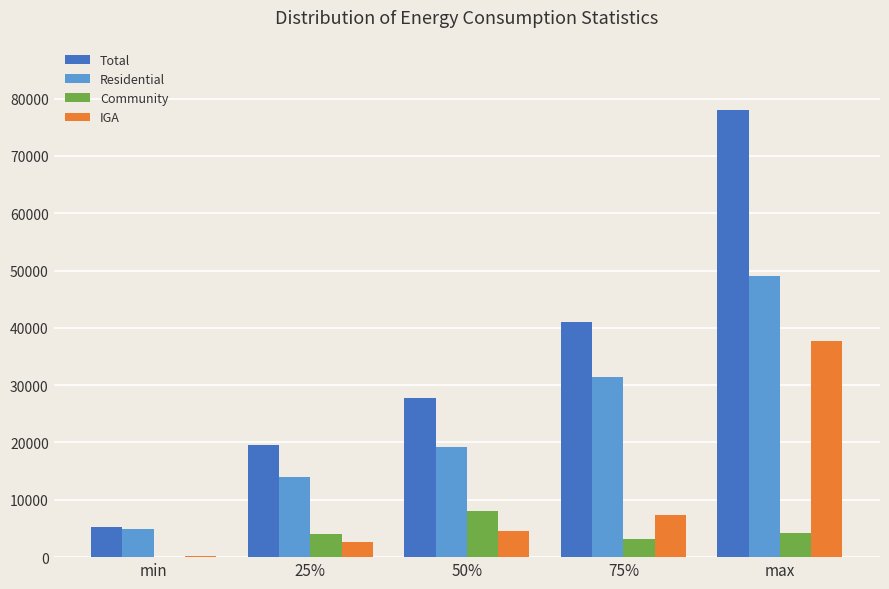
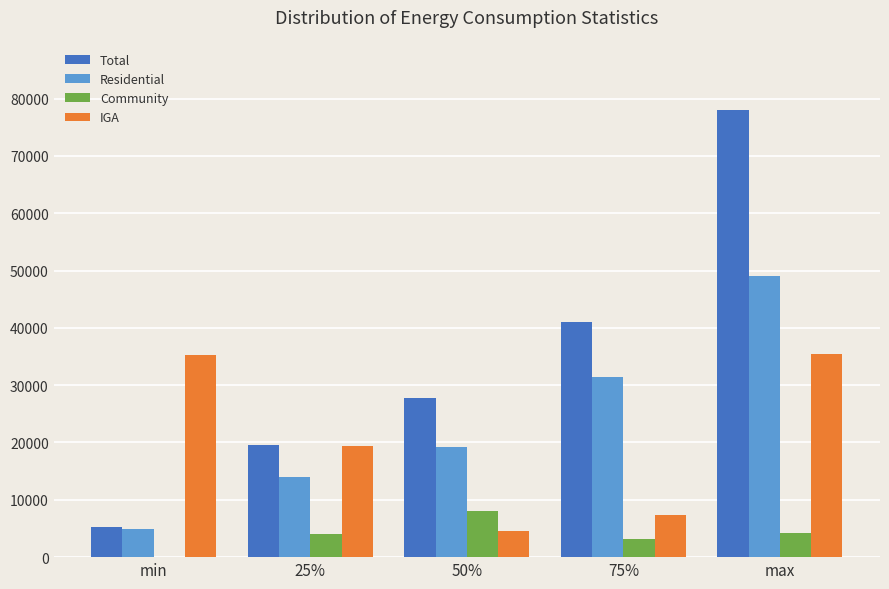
IGA, min: 0 -> 35000
IGA, 25%: 3000 -> 19000
IGA, max: 38000 -> 35000
